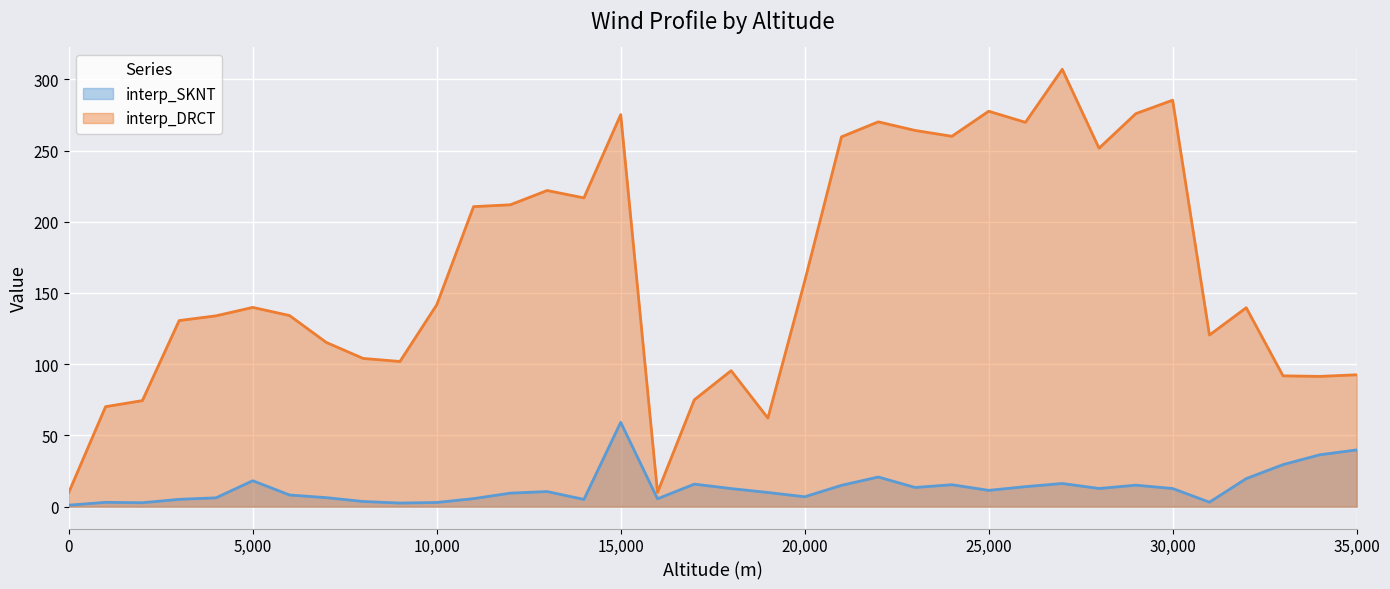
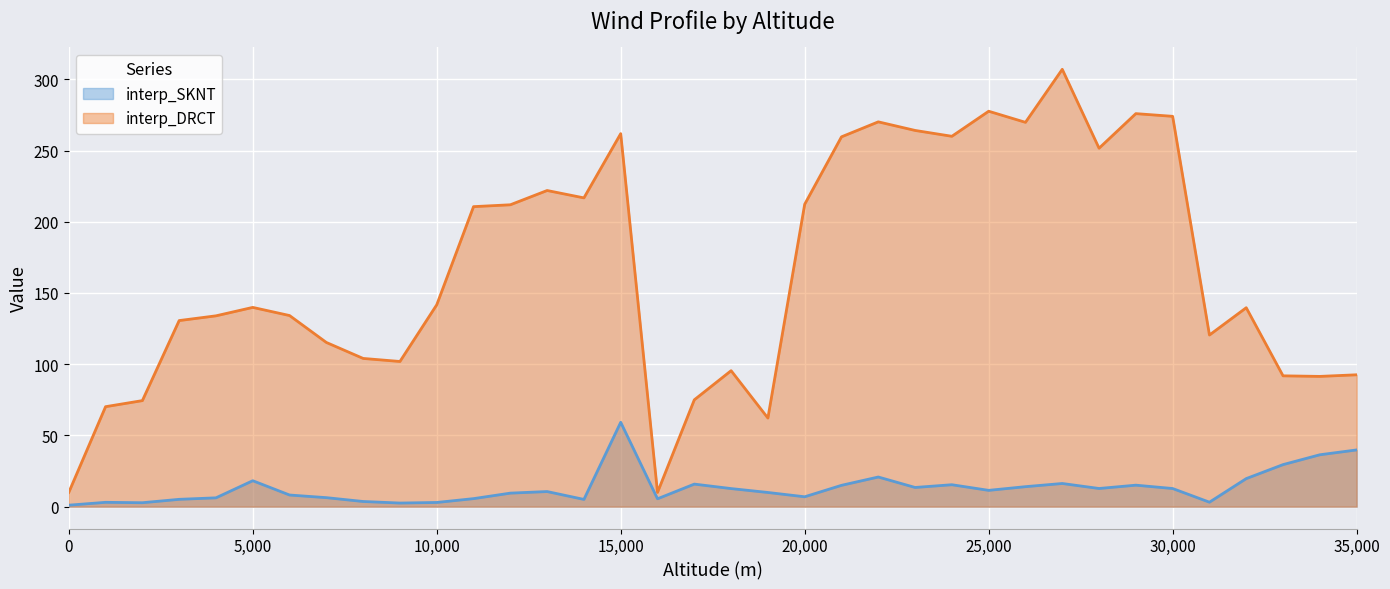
interp_DRCT, 15,000: 275 -> 262
interp_DRCT, 20,000: 158 -> 212
interp_DRCT, 30,000: 285 -> 274
